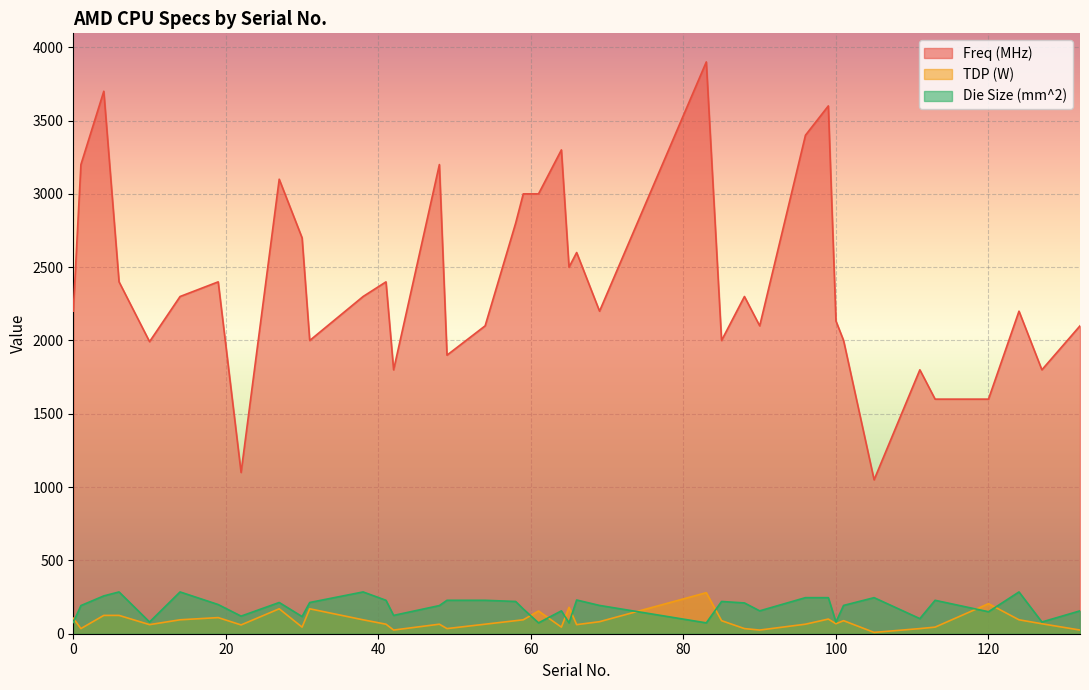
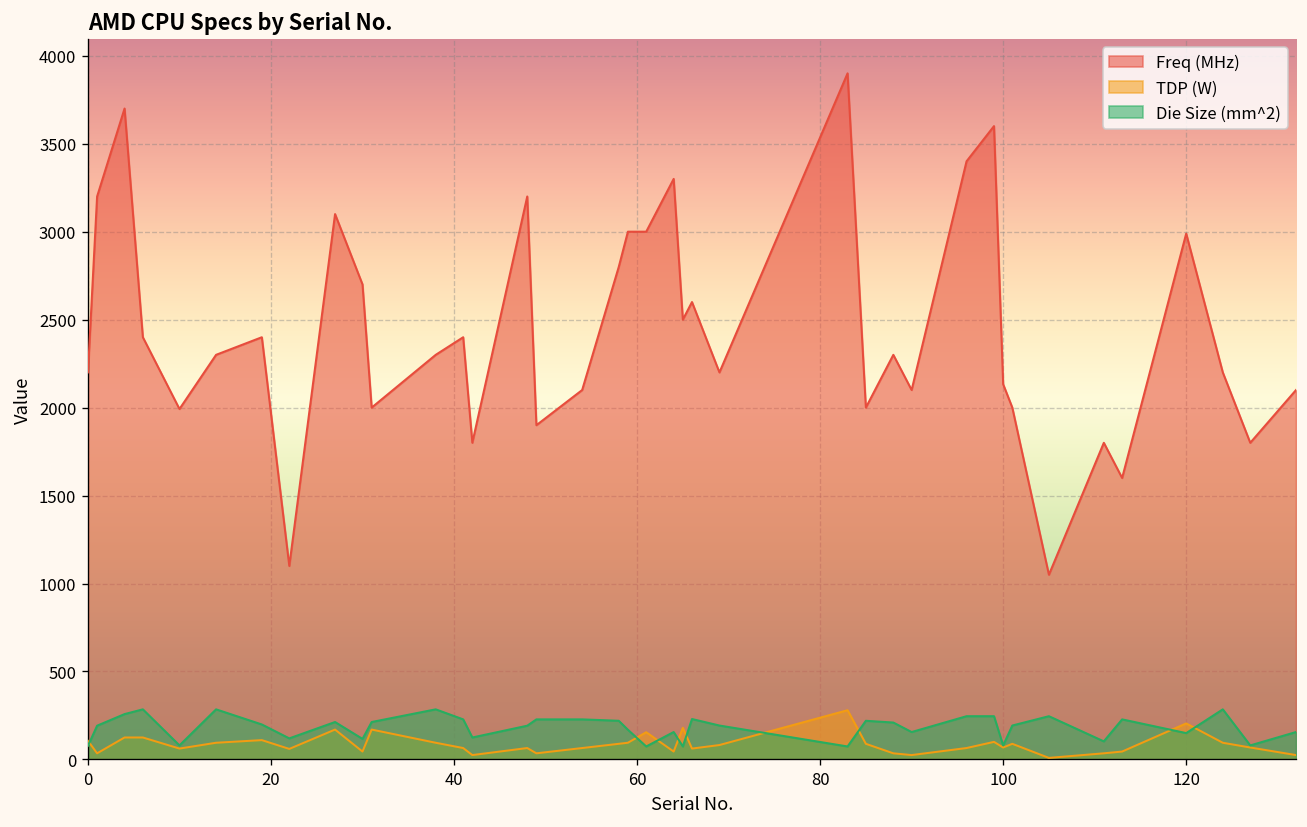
Freq (MHz), 120: 1600 -> 2990
